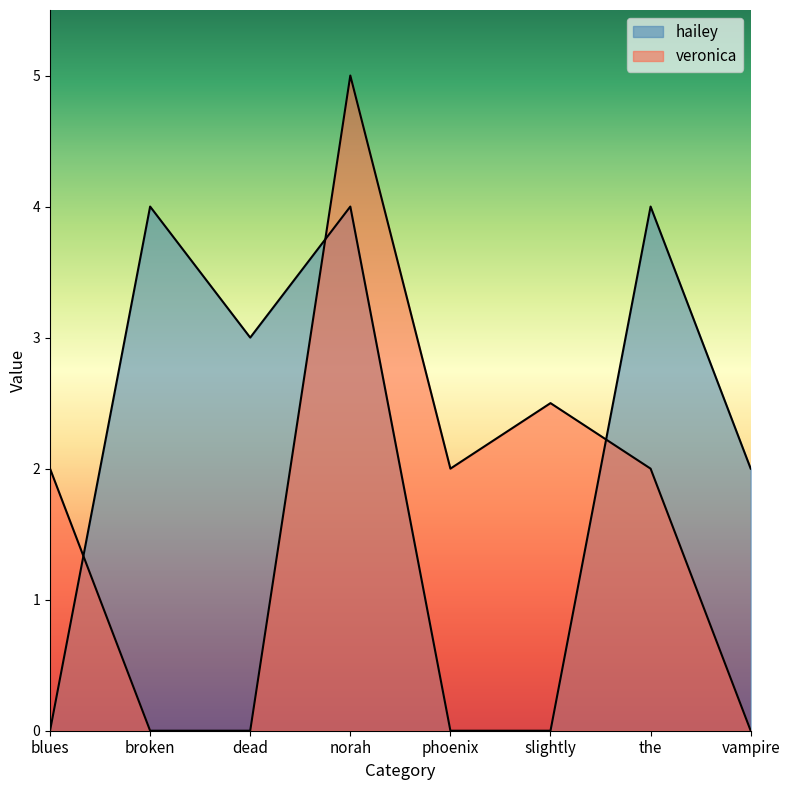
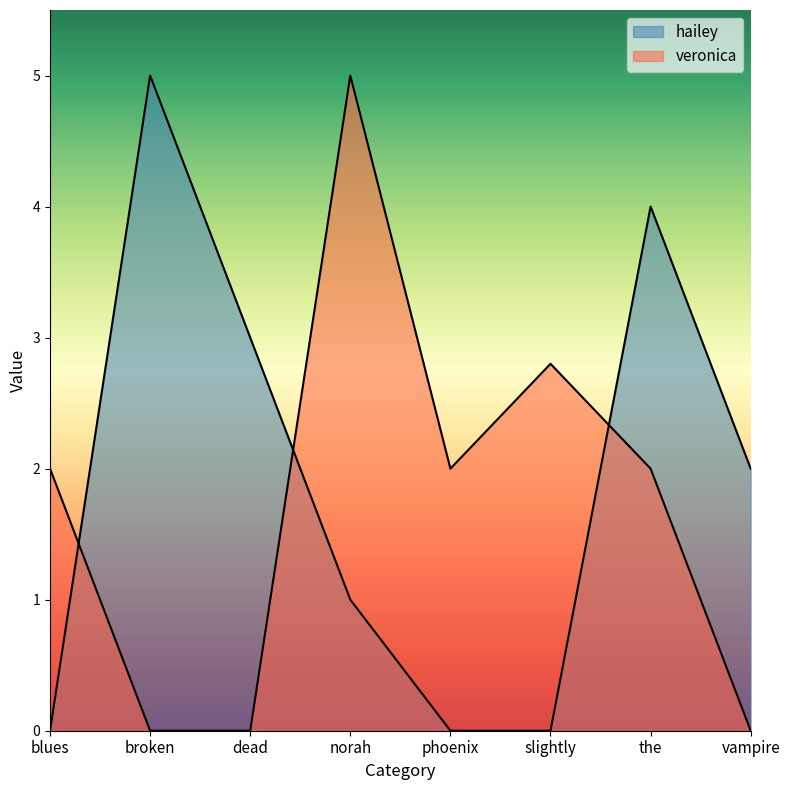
hailey, broken: 4 -> 5
hailey, norah: 4 -> 1
veronica, slightly: 2.5 -> 2.8
